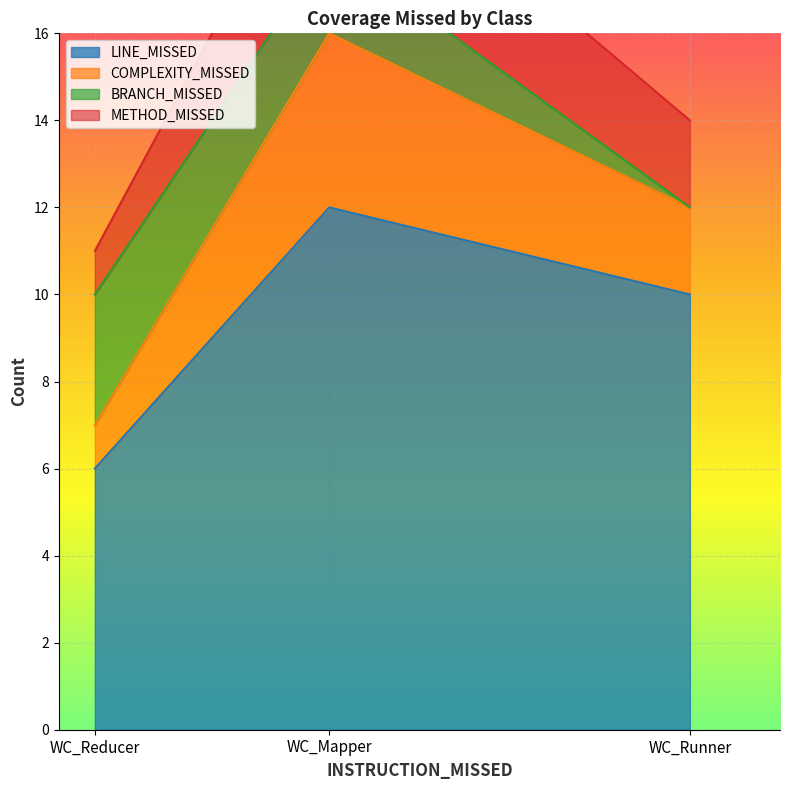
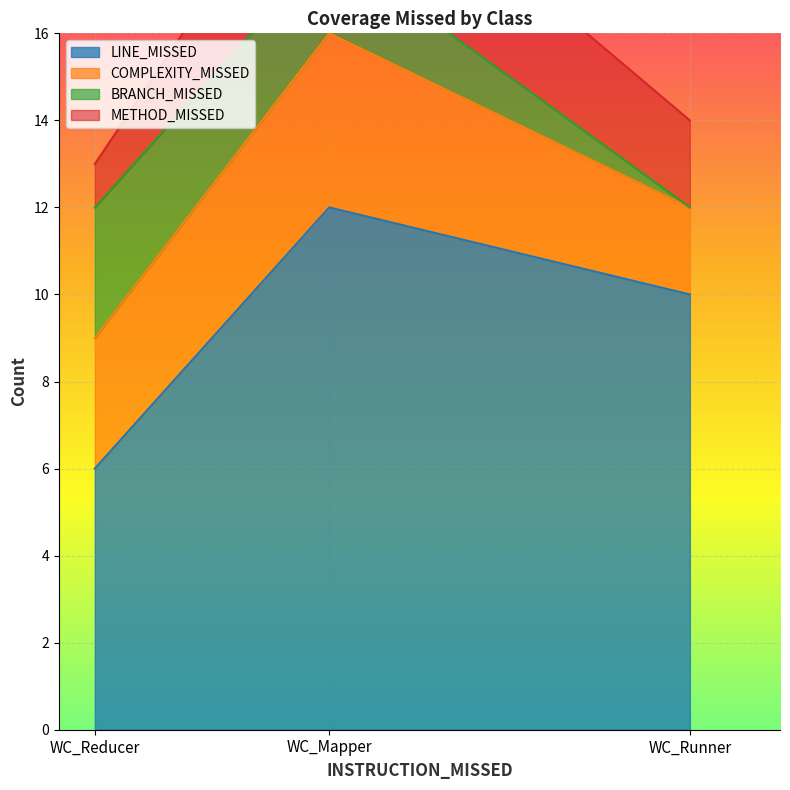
COMPLEXITY_MISSED, WC_Reducer: 1 -> 3
